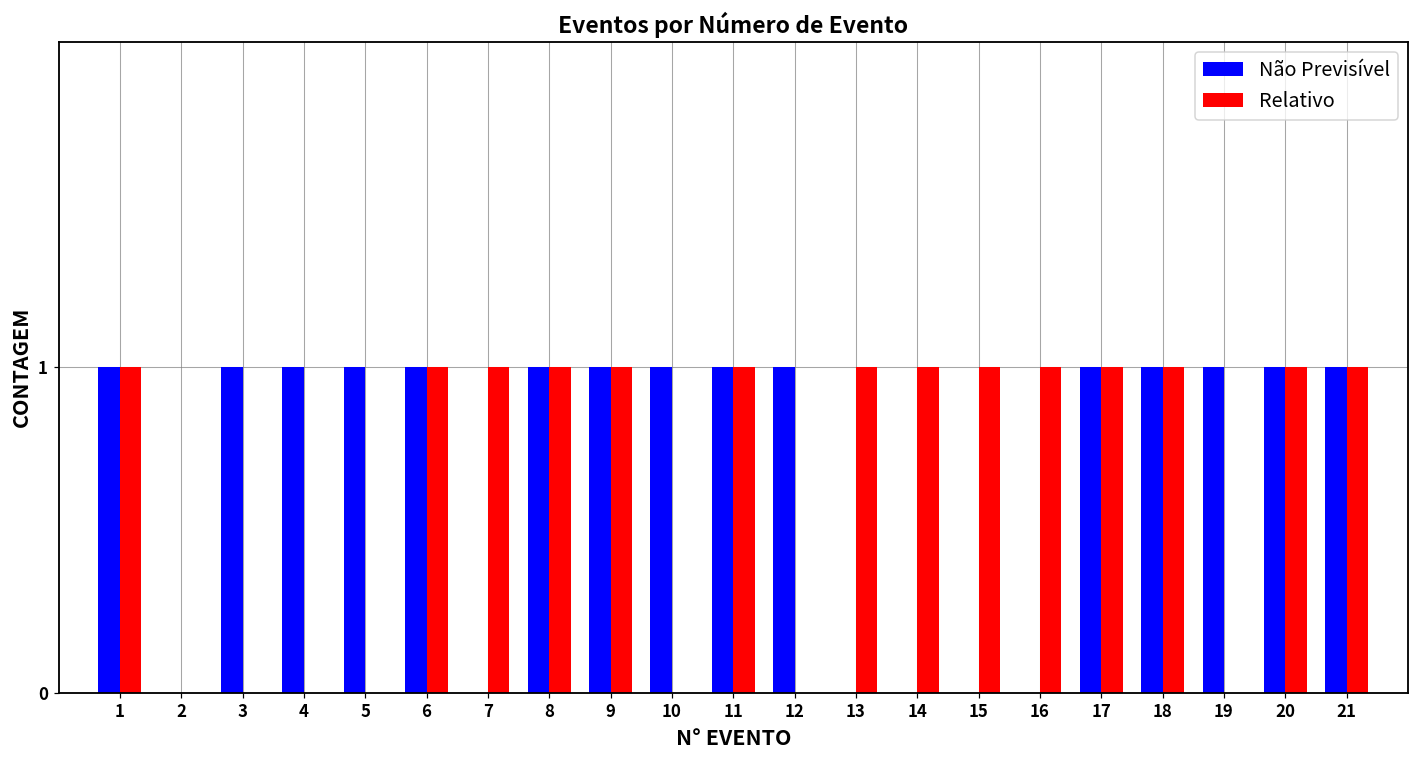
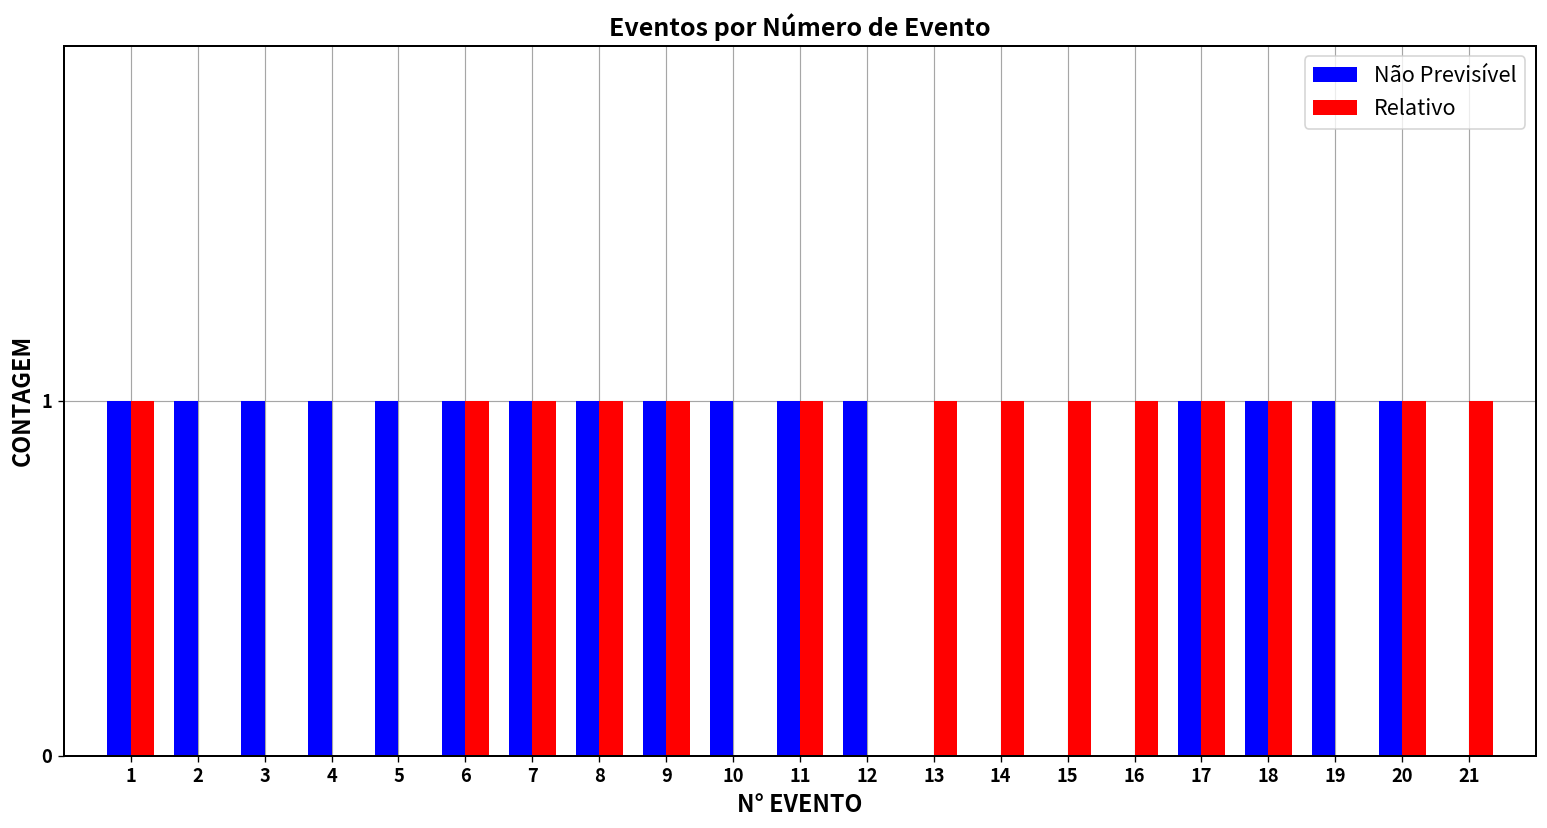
Não Previsível, 2: 0 -> 1
Não Previsível, 7: 0 -> 1
Não Previsível, 21: 1 -> 0
